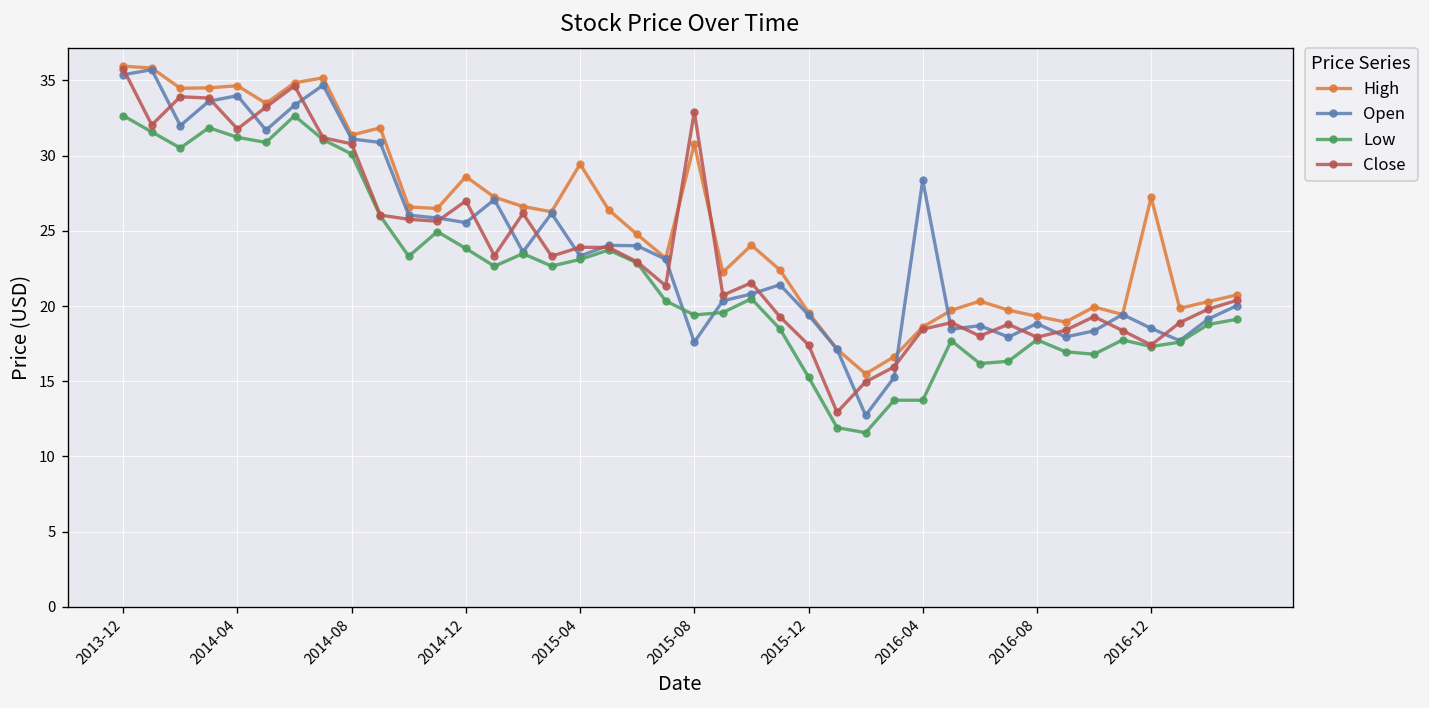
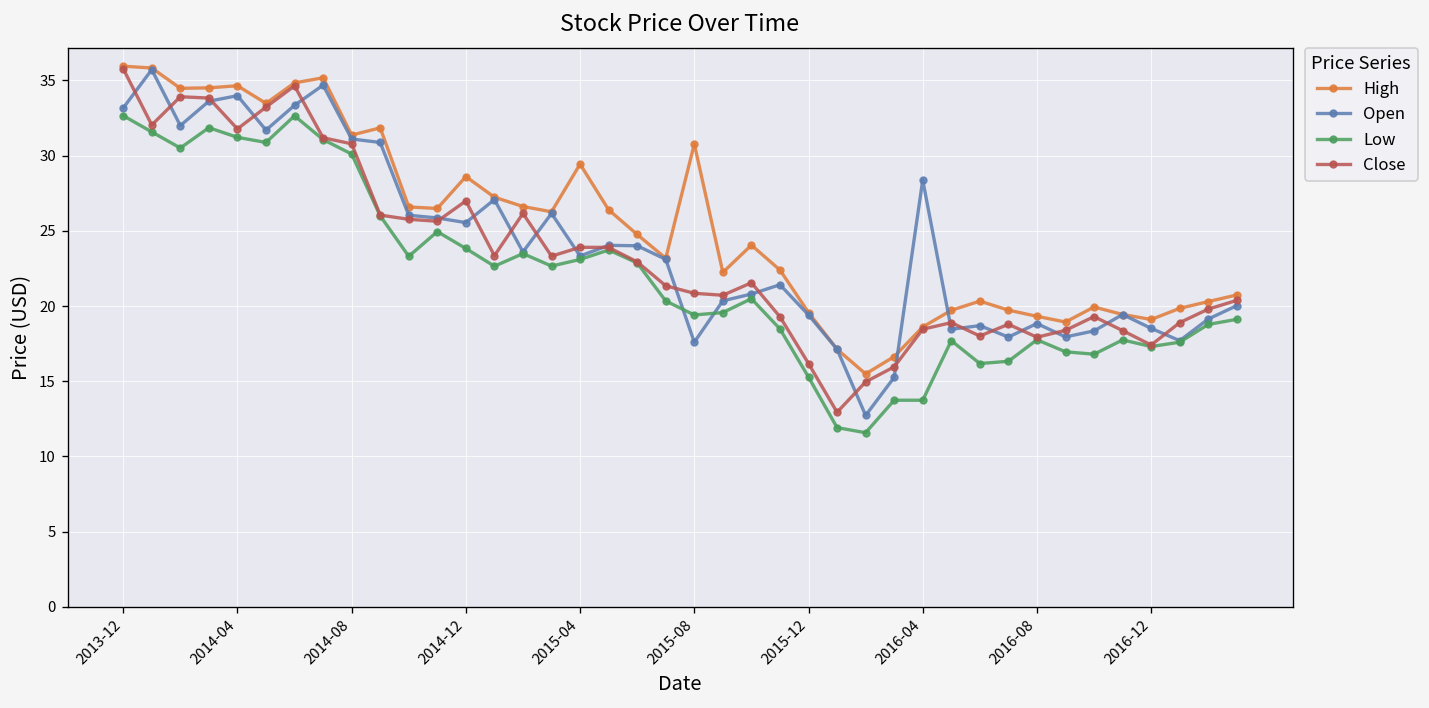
Open, 2013-12: 35.4 -> 33.2
Close, 2015-08: 32.9 -> 20.9
Close, 2015-12: 17.4 -> 16.2
High, 2016-12: 27.2 -> 19.1
